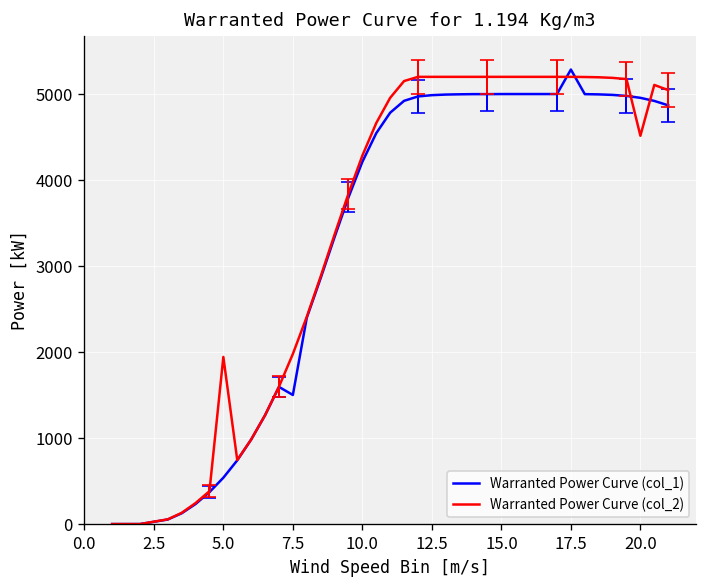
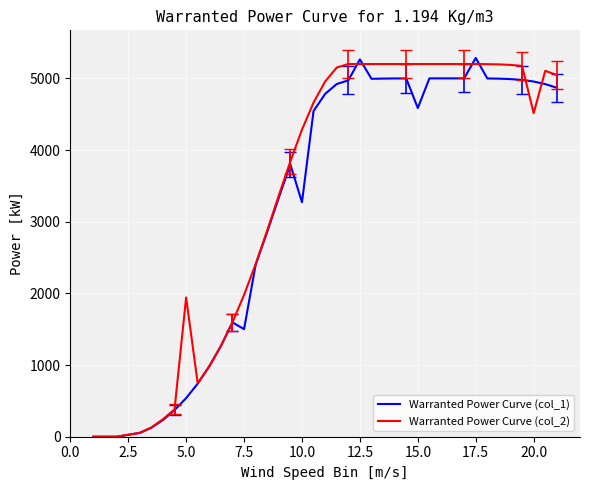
Warranted Power Curve (col_1), 10.0: 4200 -> 3300
Warranted Power Curve (col_1), 12.5: 5000 -> 5300
Warranted Power Curve (col_1), 15.0: 5000 -> 4600
